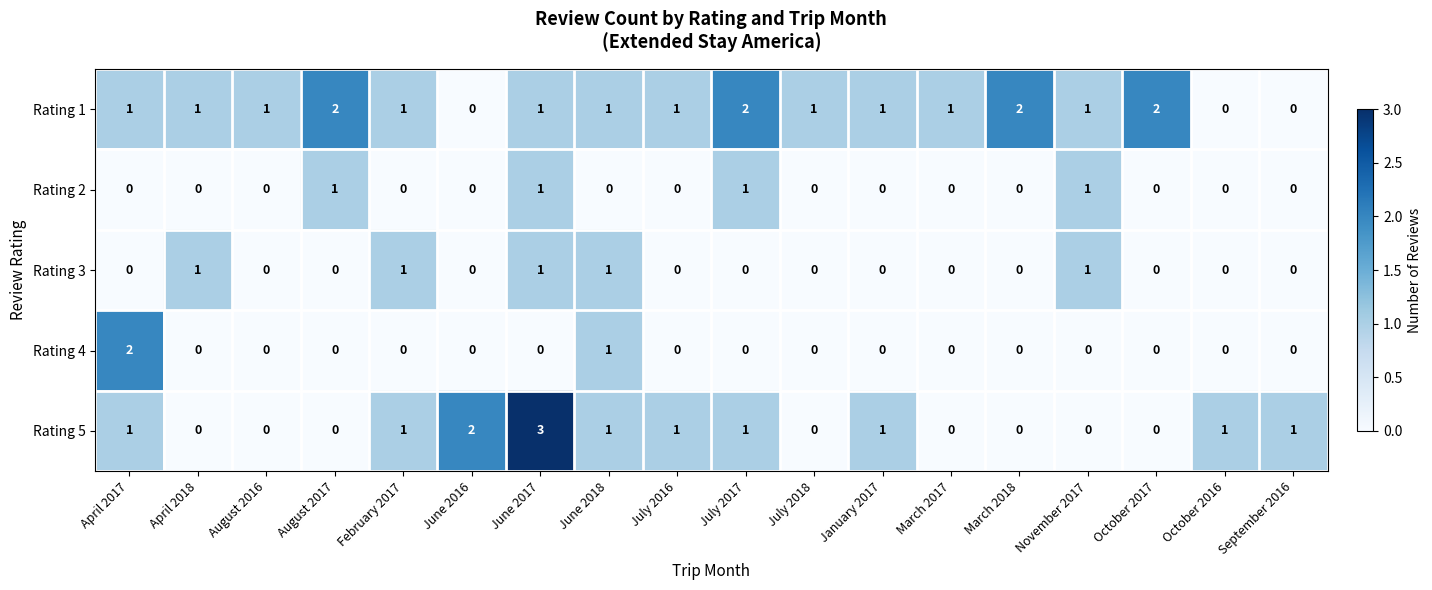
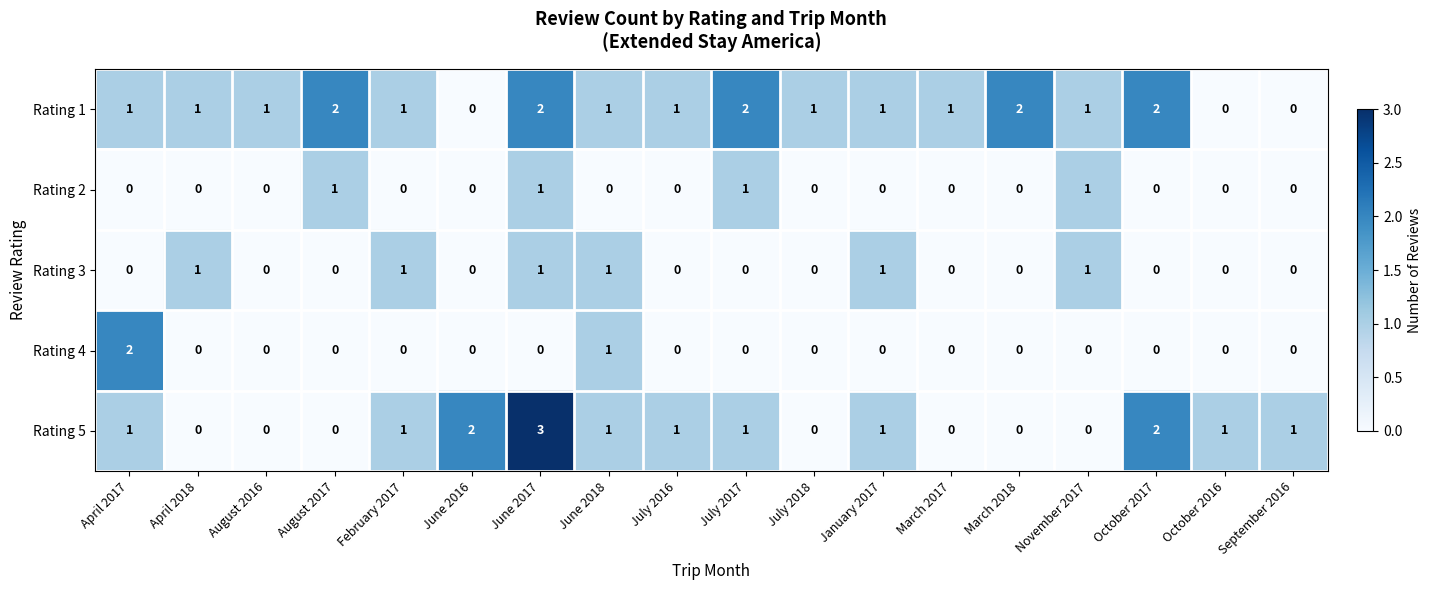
Rating 1, June 2017: 1 -> 2
Rating 3, January 2017: 0 -> 1
Rating 5, October 2017: 0 -> 2
